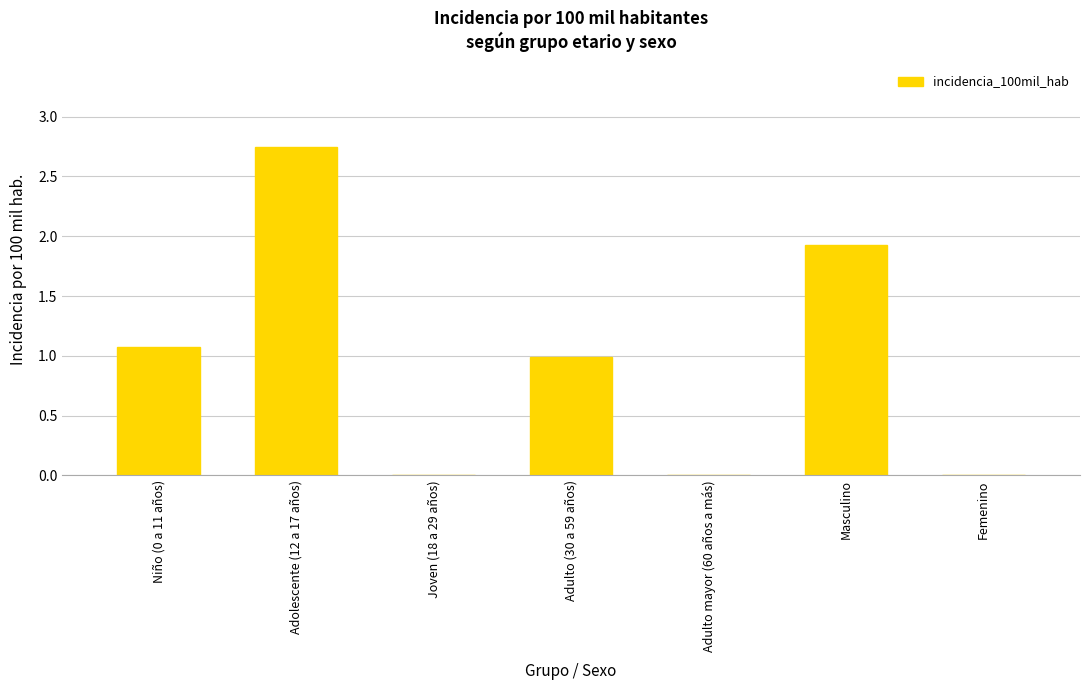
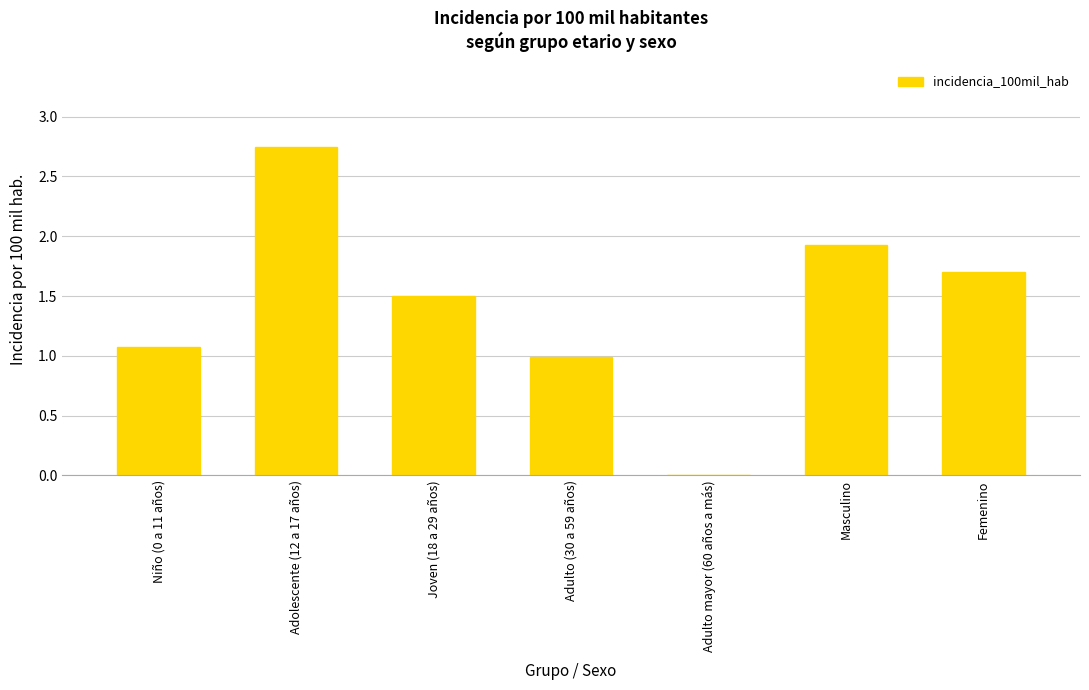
Joven (18 a 29 años): 0.0 -> 1.5
Femenino: 0.0 -> 1.7
